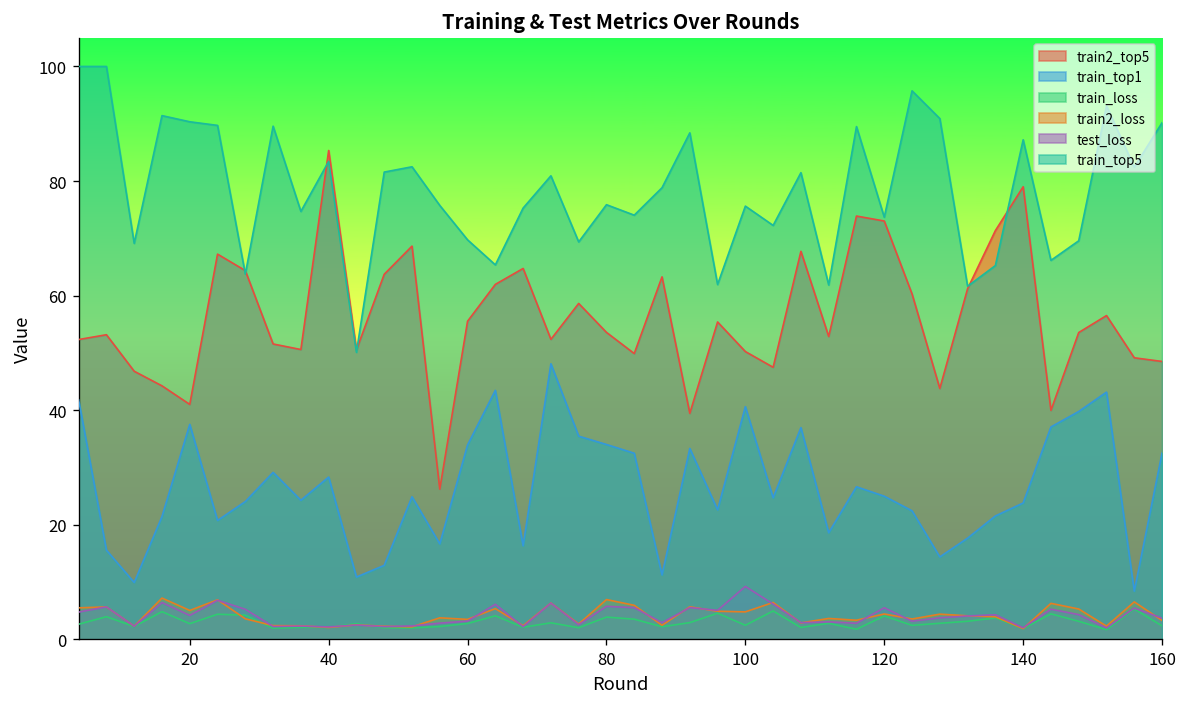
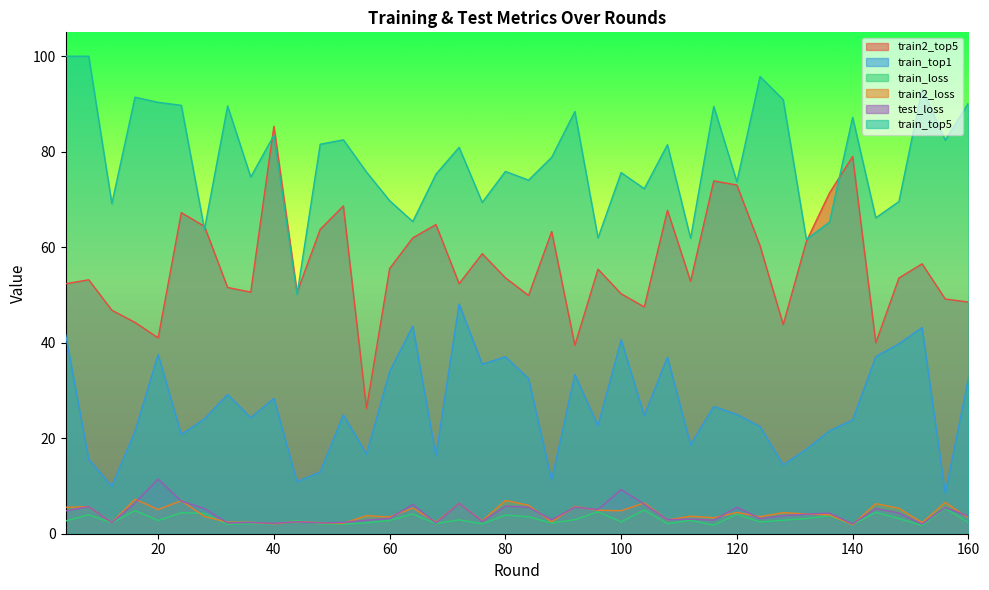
test_loss, 20: 4 -> 11
train_top1, 80: 34 -> 37
